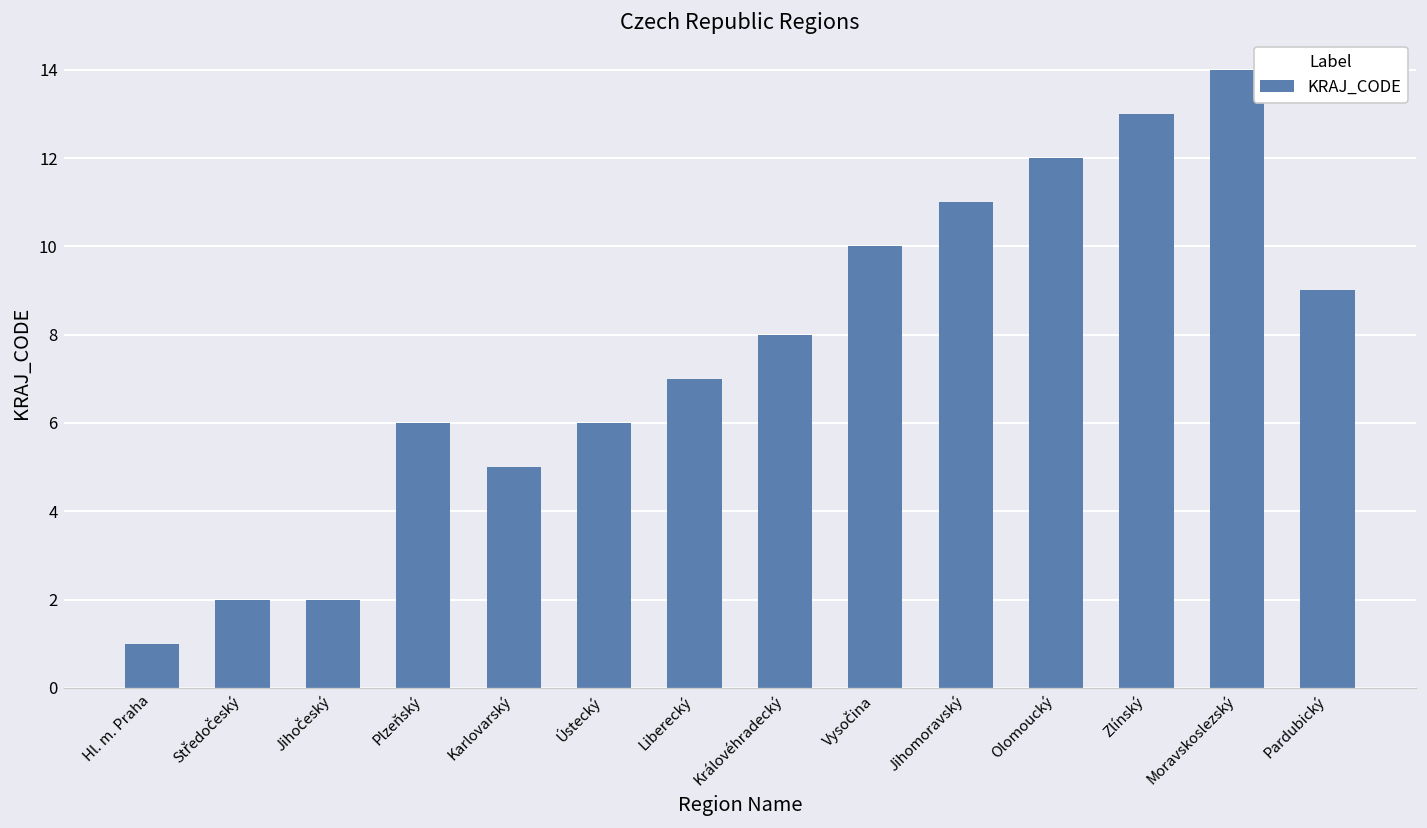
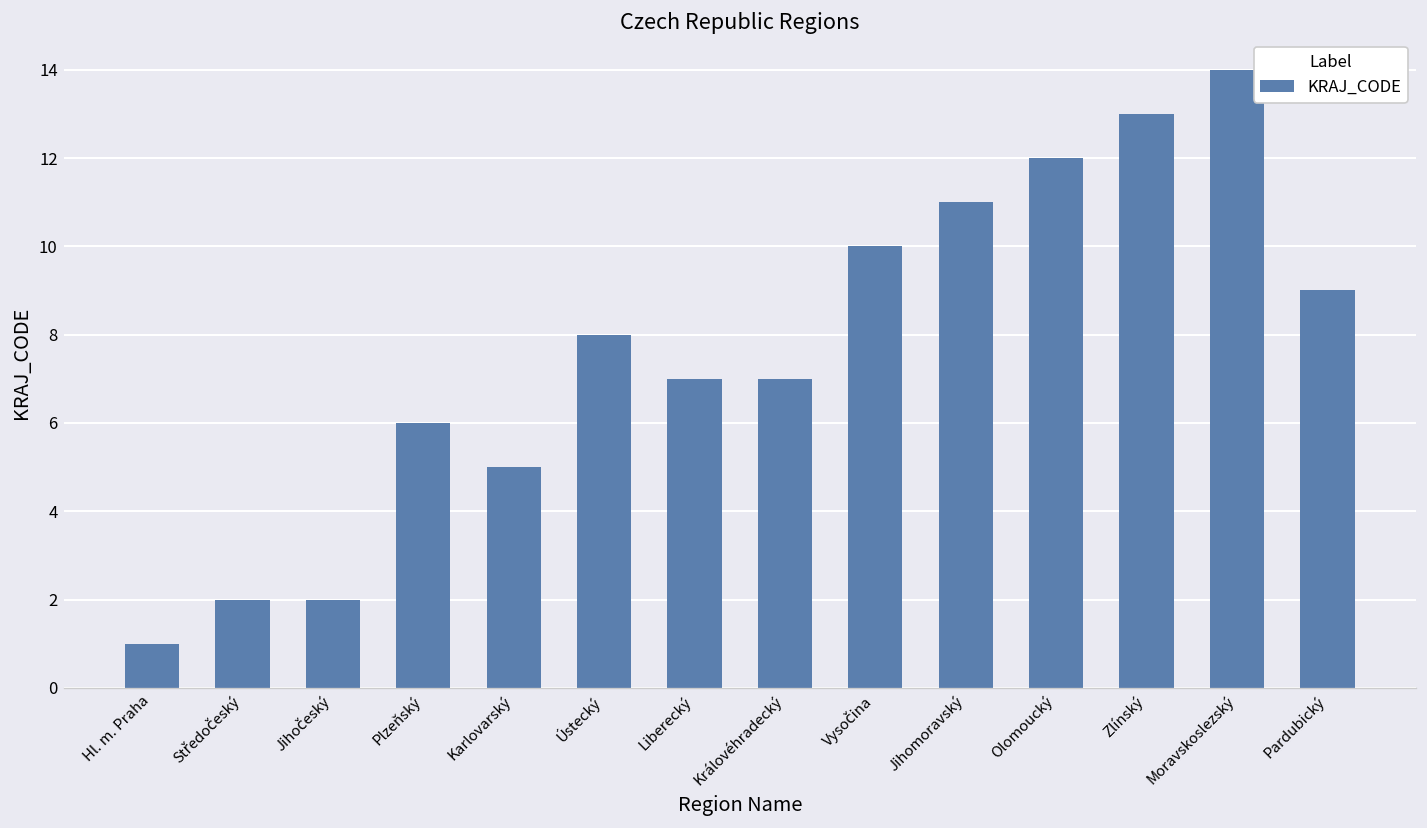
Ústecký: 6 -> 8
Královéhradecký: 8 -> 7
